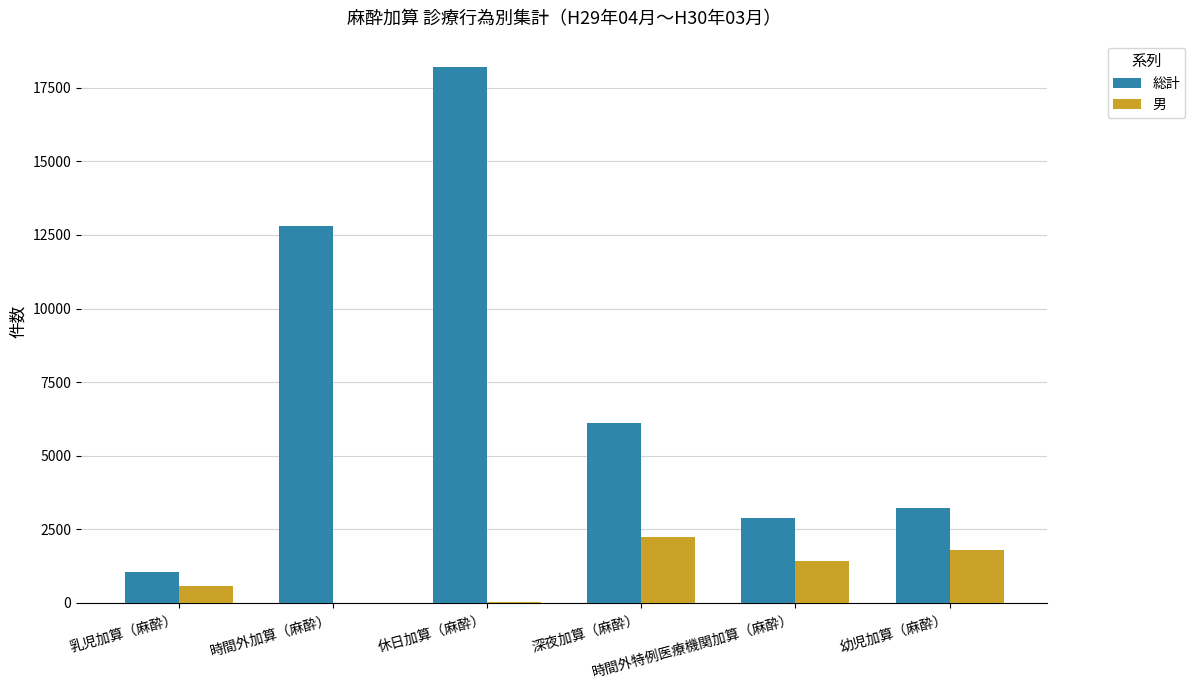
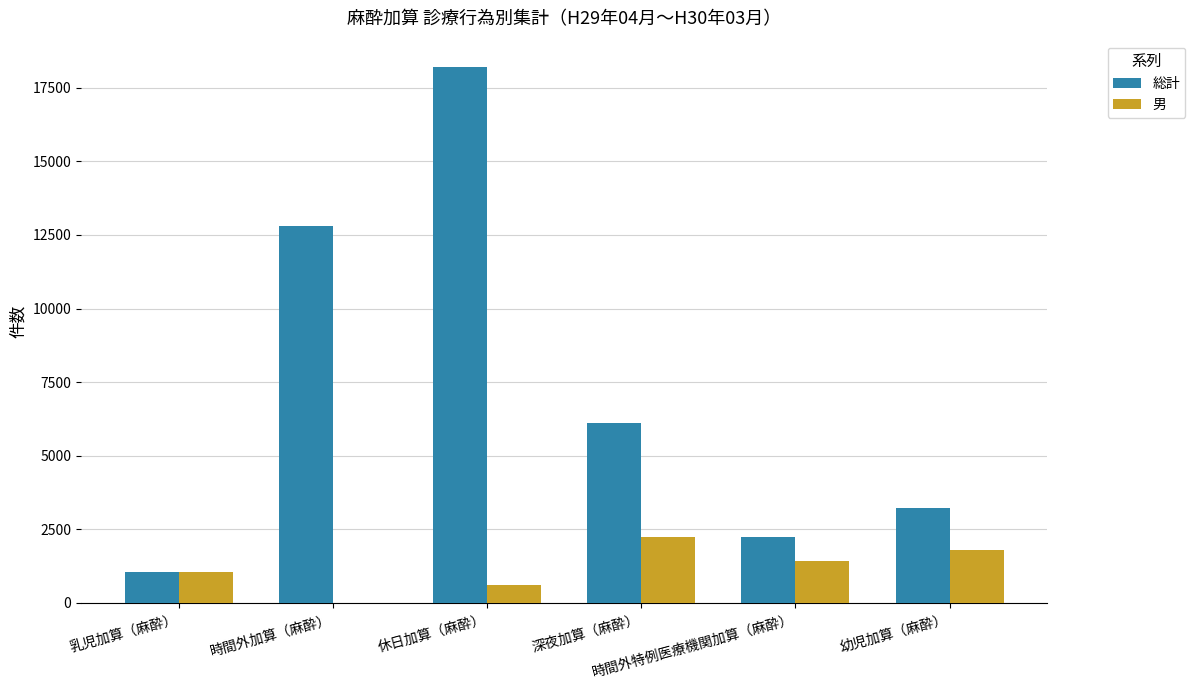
男, 乳児加算（麻酔）: 600 -> 1100
男, 休日加算（麻酔）: 0 -> 600
総計, 時間外特例医療機関加算（麻酔）: 2900 -> 2200
